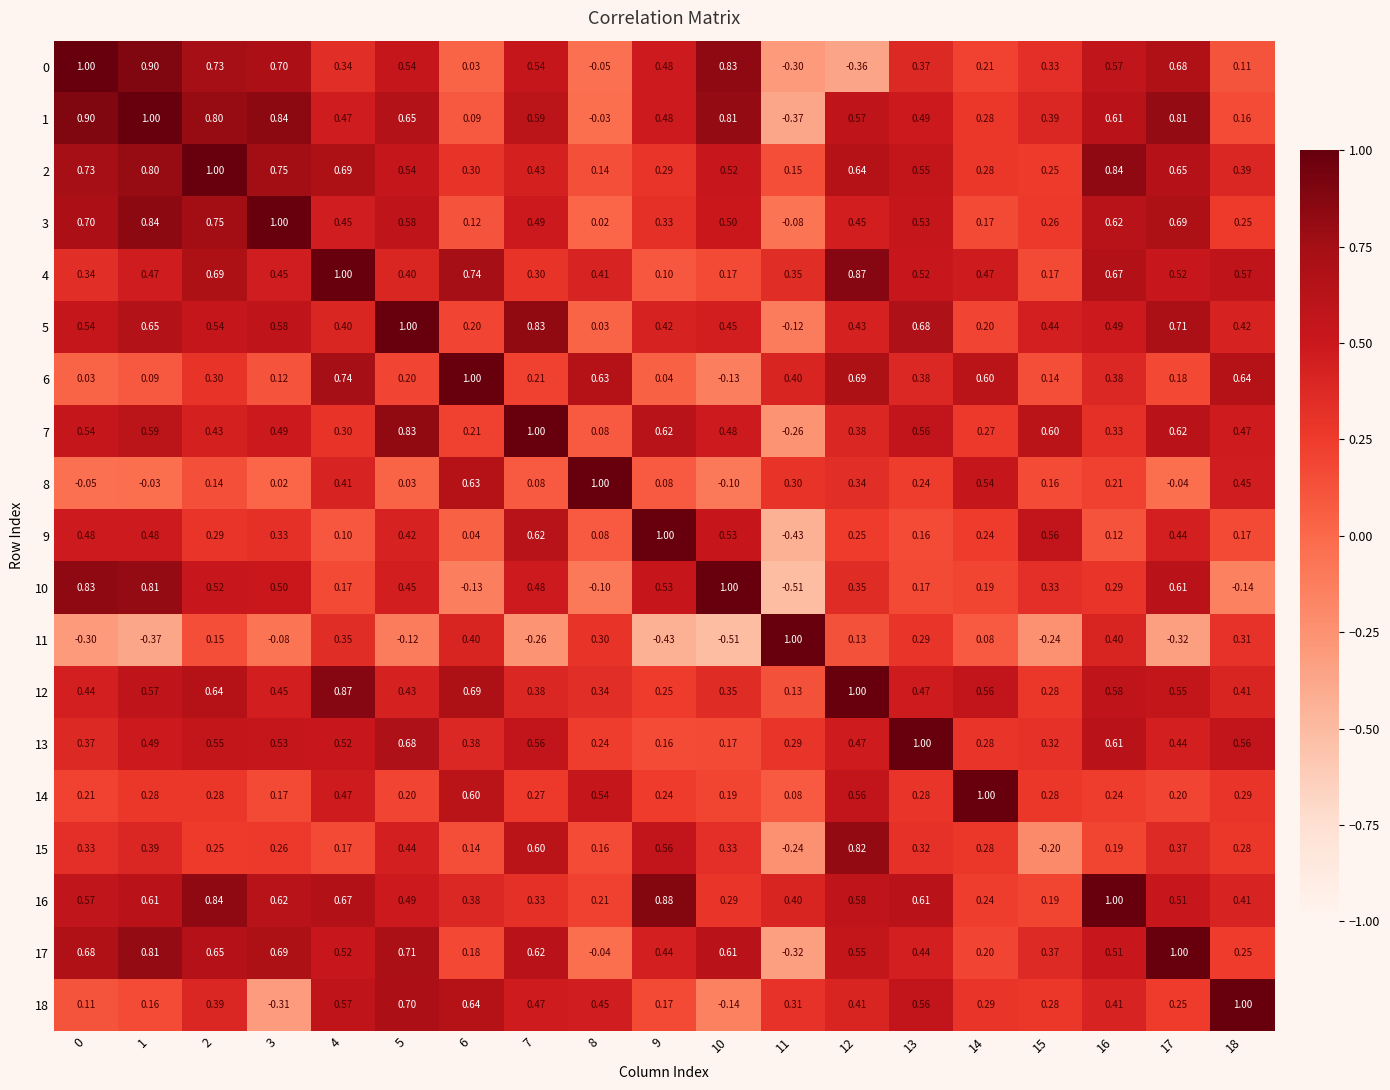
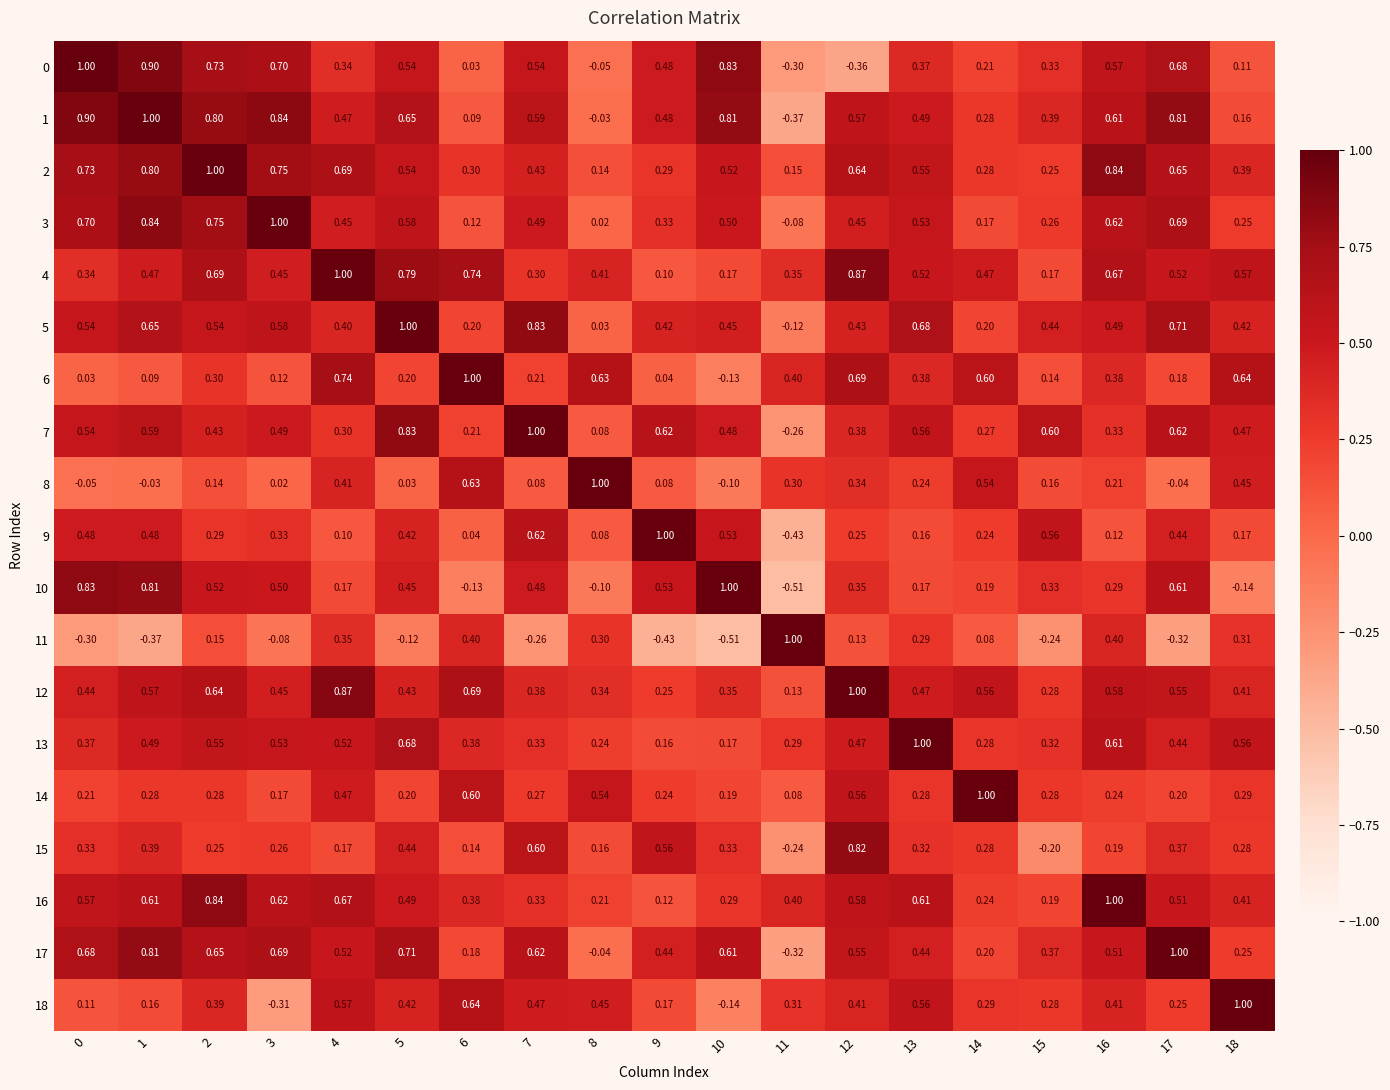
4, 5: 0.40 -> 0.79
13, 7: 0.56 -> 0.33
16, 9: 0.88 -> 0.12
18, 5: 0.70 -> 0.42
